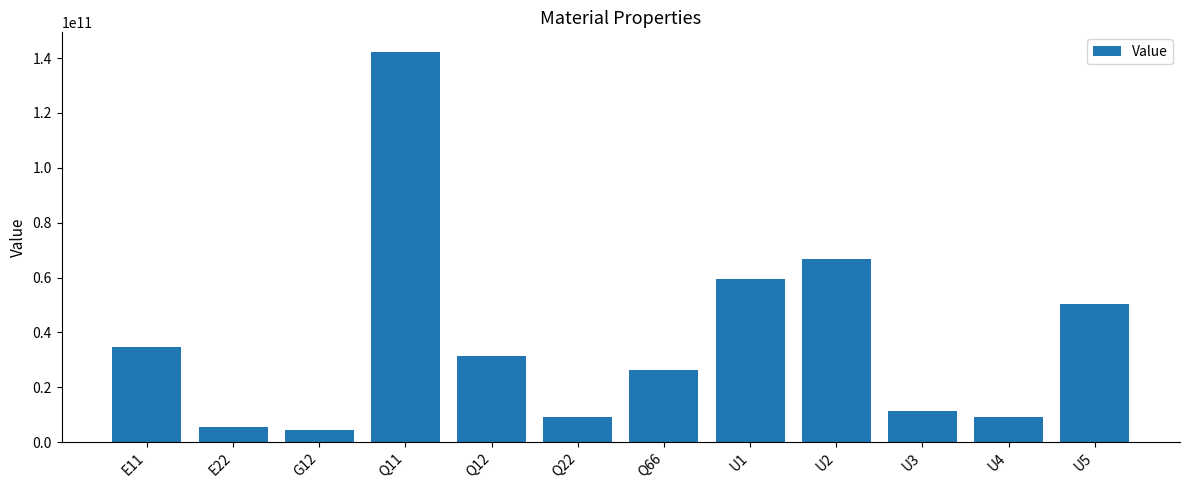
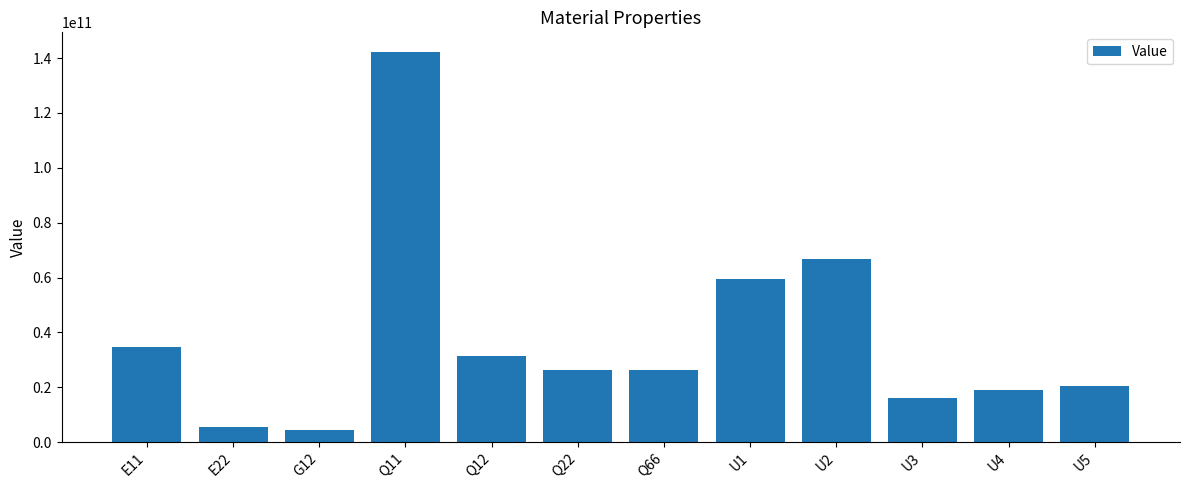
Q22: 9000000000 -> 26000000000
U3: 11000000000 -> 16000000000
U4: 9000000000 -> 19000000000
U5: 50000000000 -> 20000000000
